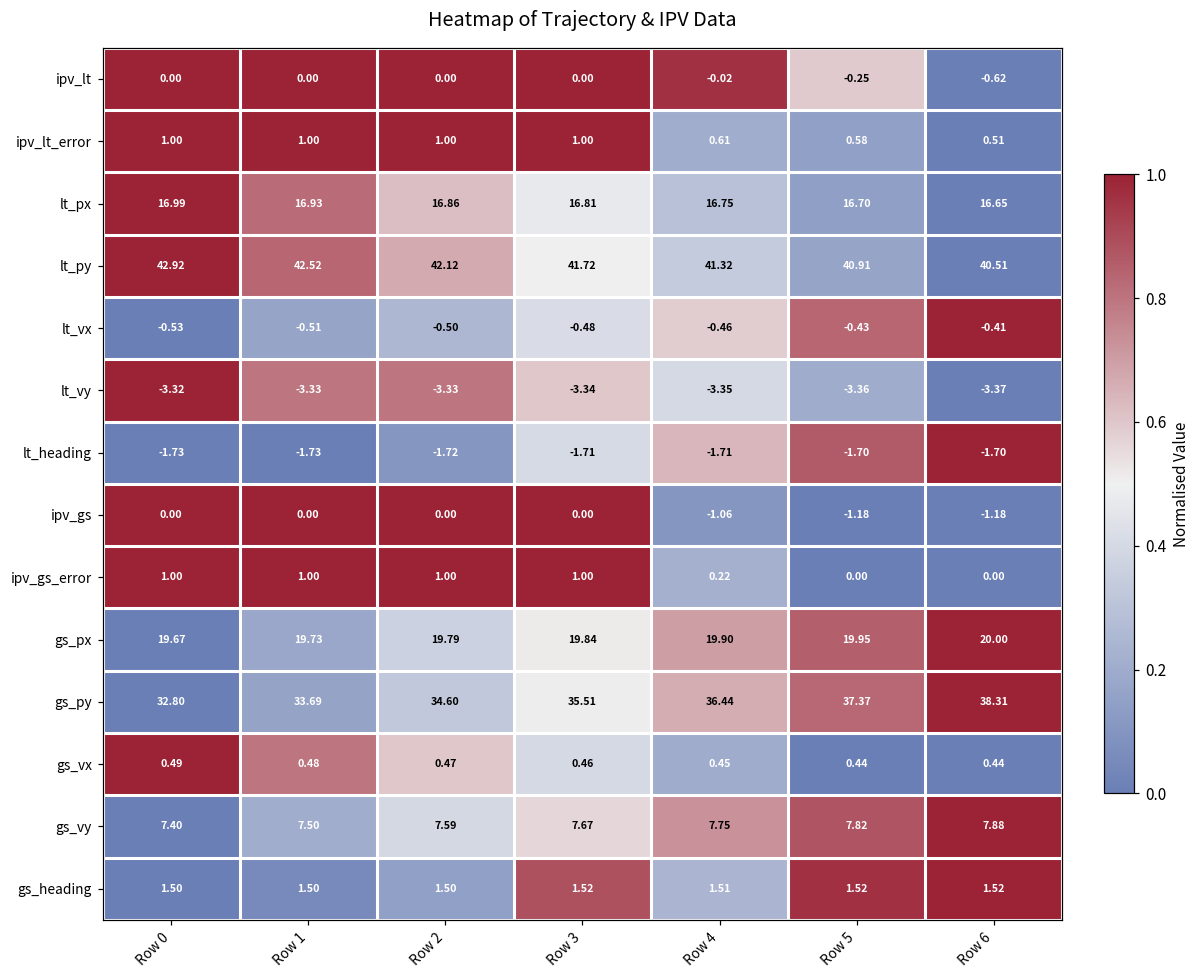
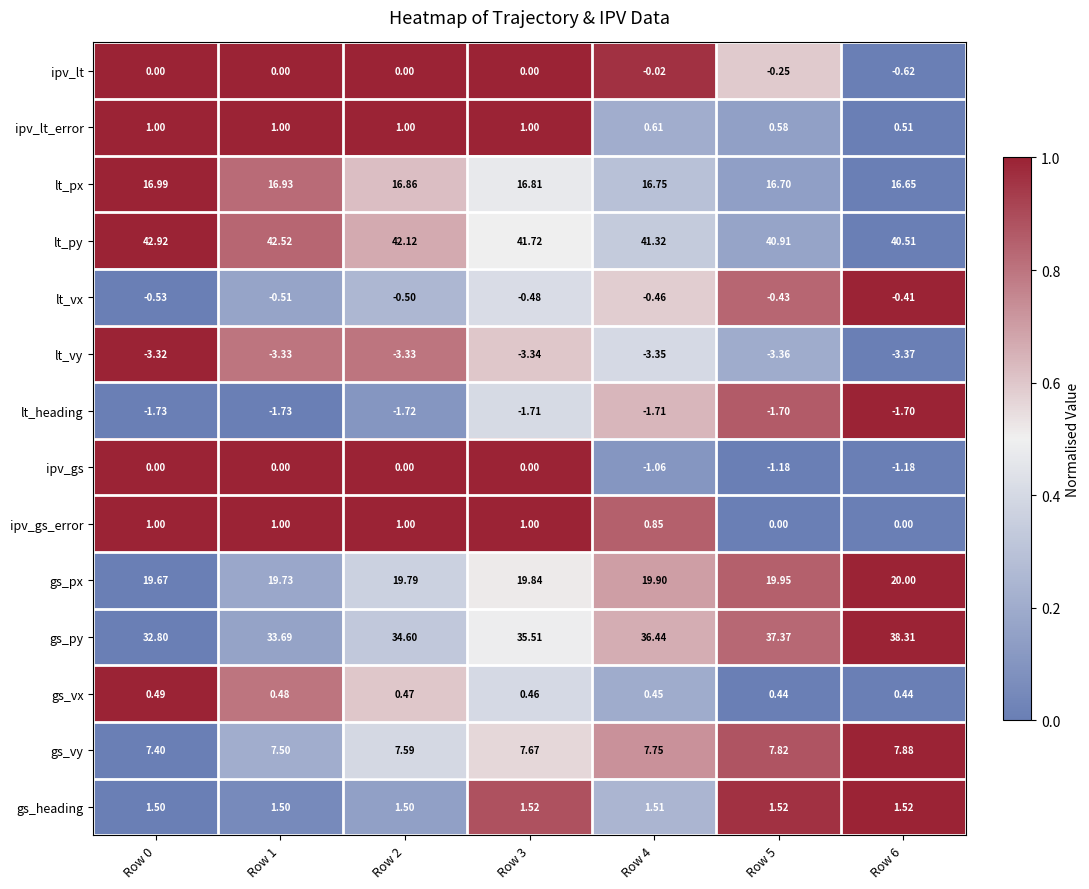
ipv_gs_error, Row 4: 0.22 -> 0.85
